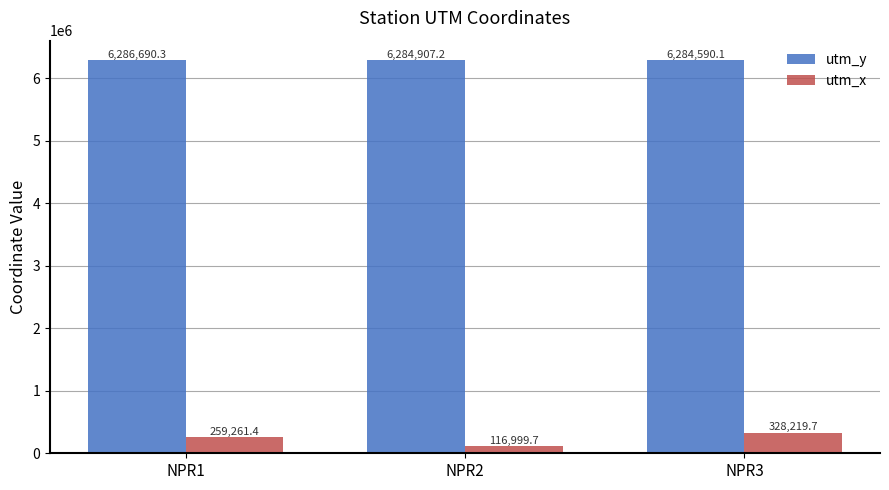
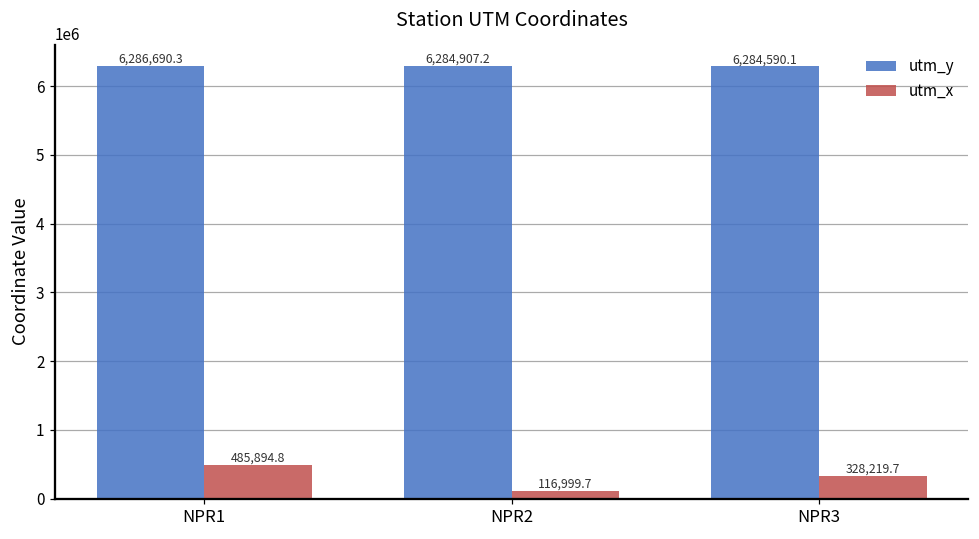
utm_x, NPR1: 259,261.4 -> 485,894.8
